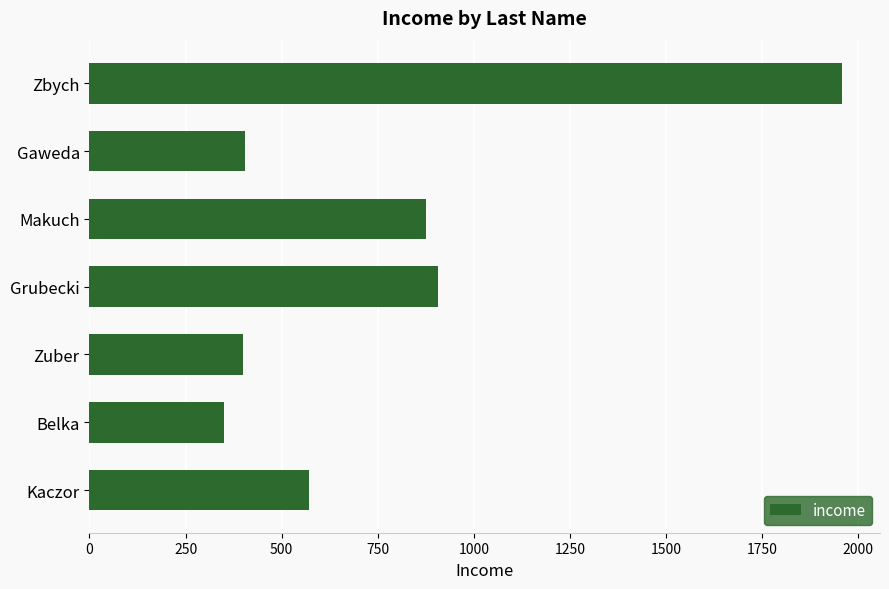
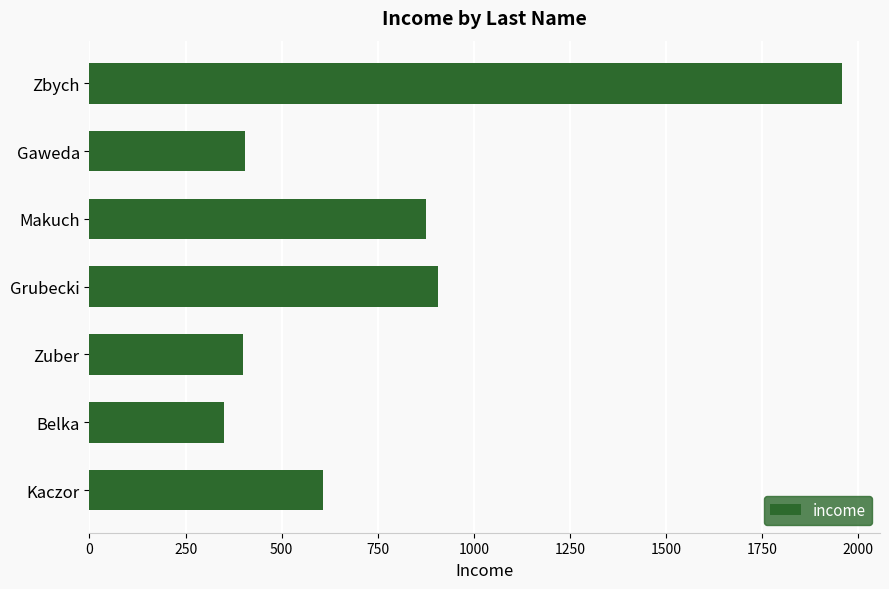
Kaczor: 570 -> 610
